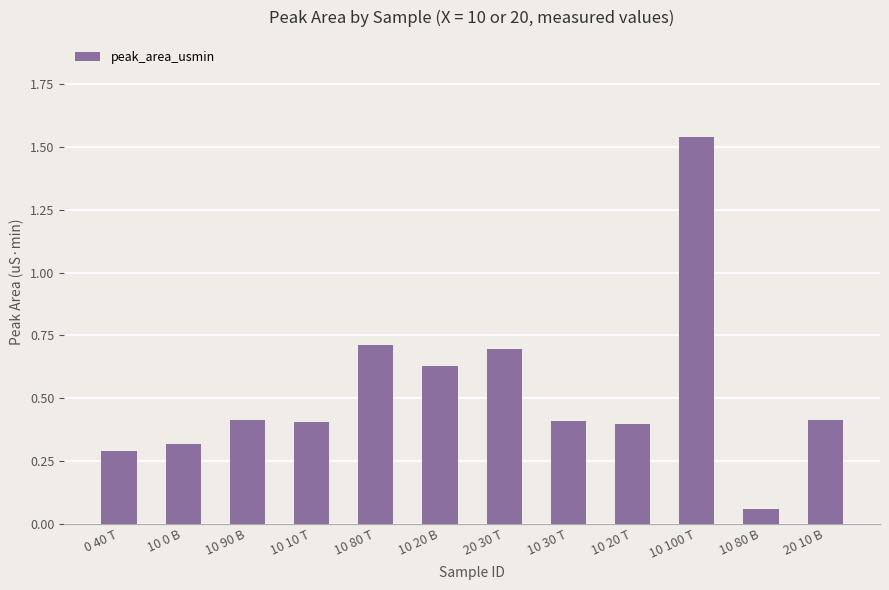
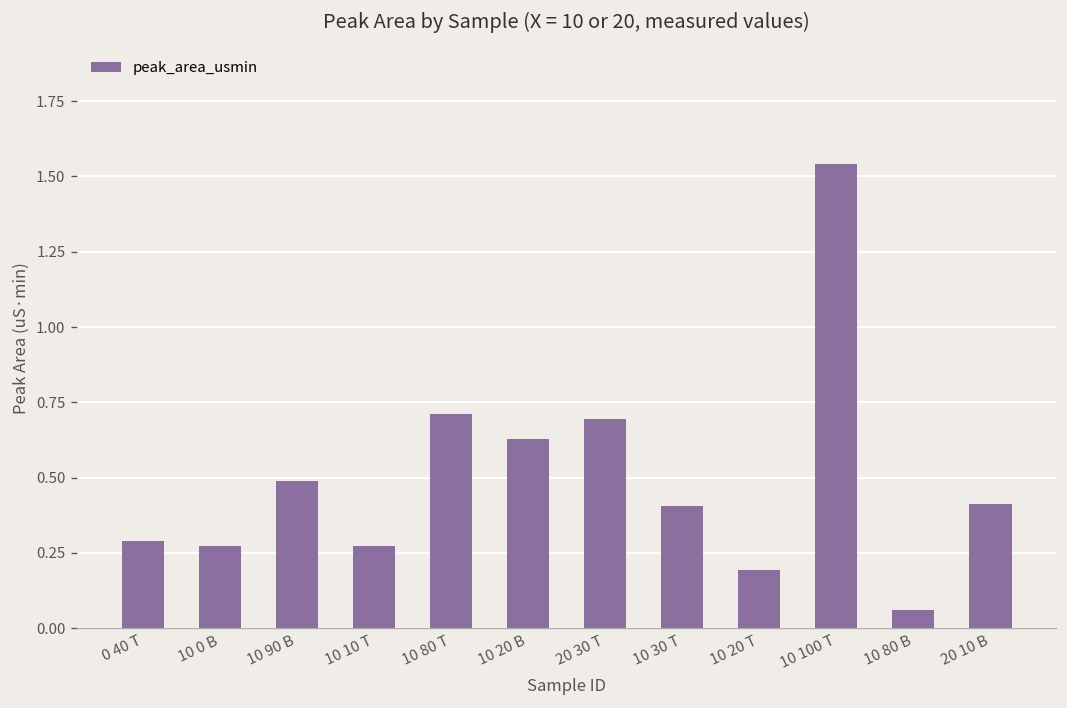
10 0 B: 0.32 -> 0.27
10 90 B: 0.41 -> 0.49
10 10 T: 0.40 -> 0.27
10 20 T: 0.40 -> 0.19
